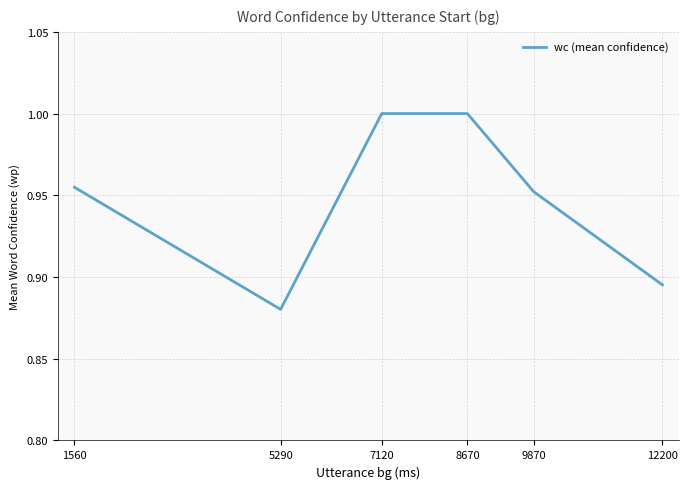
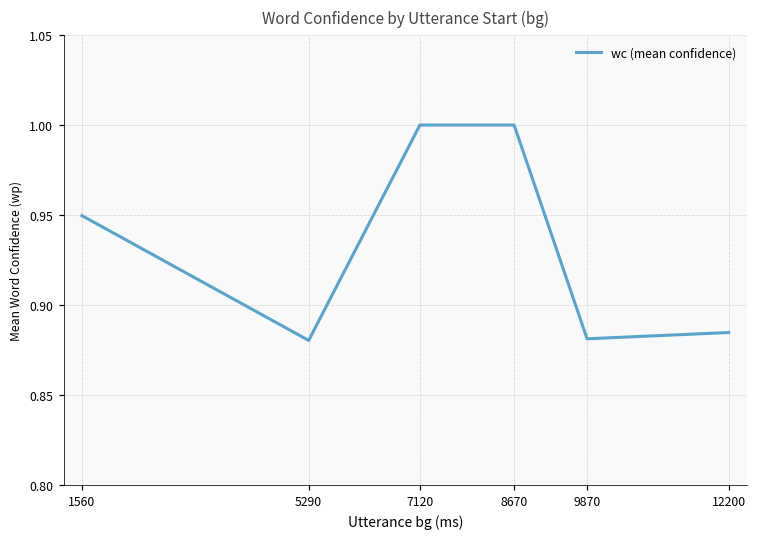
1560: 0.955 -> 0.950
9870: 0.952 -> 0.881
12200: 0.895 -> 0.885
